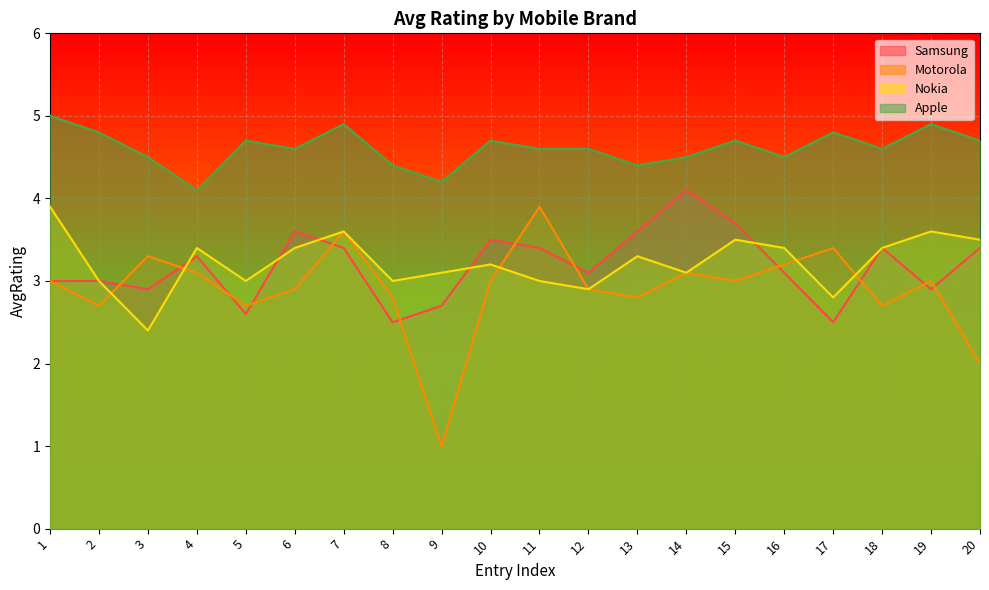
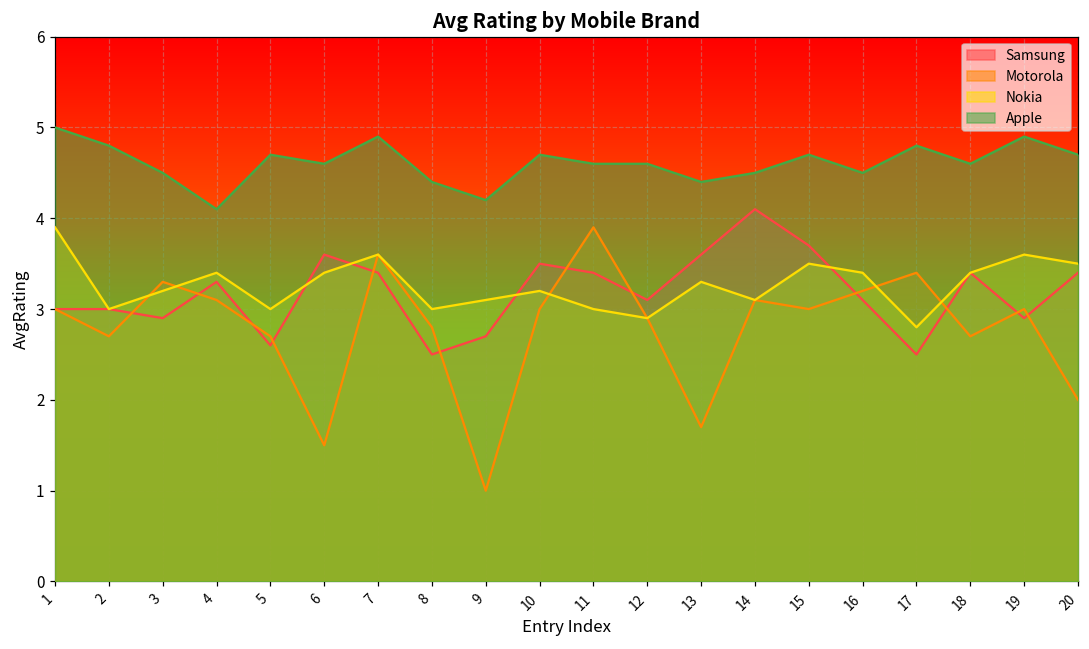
Nokia, 3: 2.4 -> 3.2
Motorola, 6: 2.9 -> 1.5
Motorola, 13: 2.8 -> 1.7
